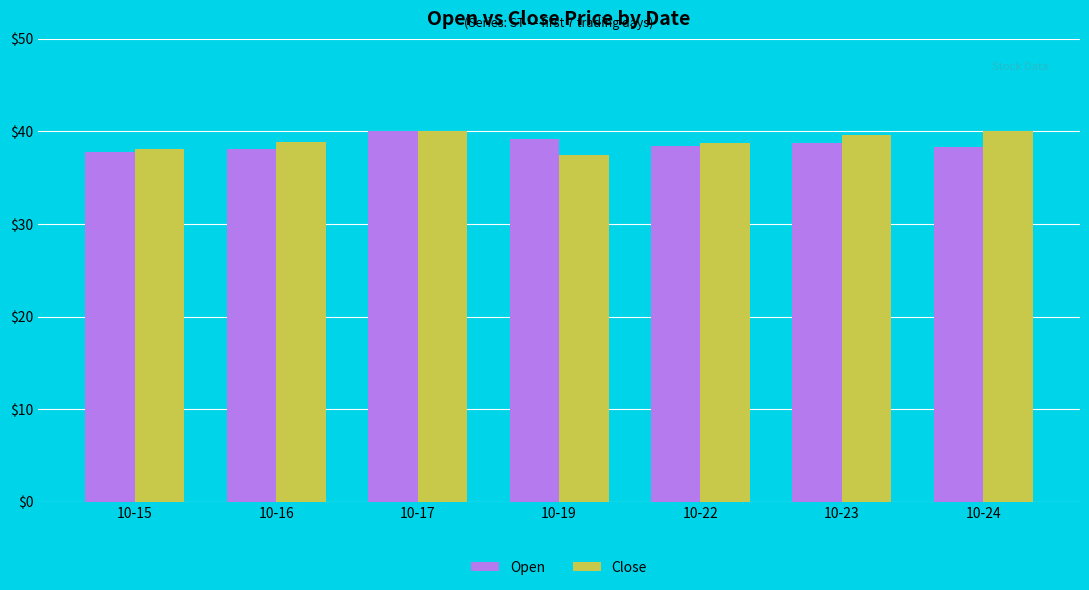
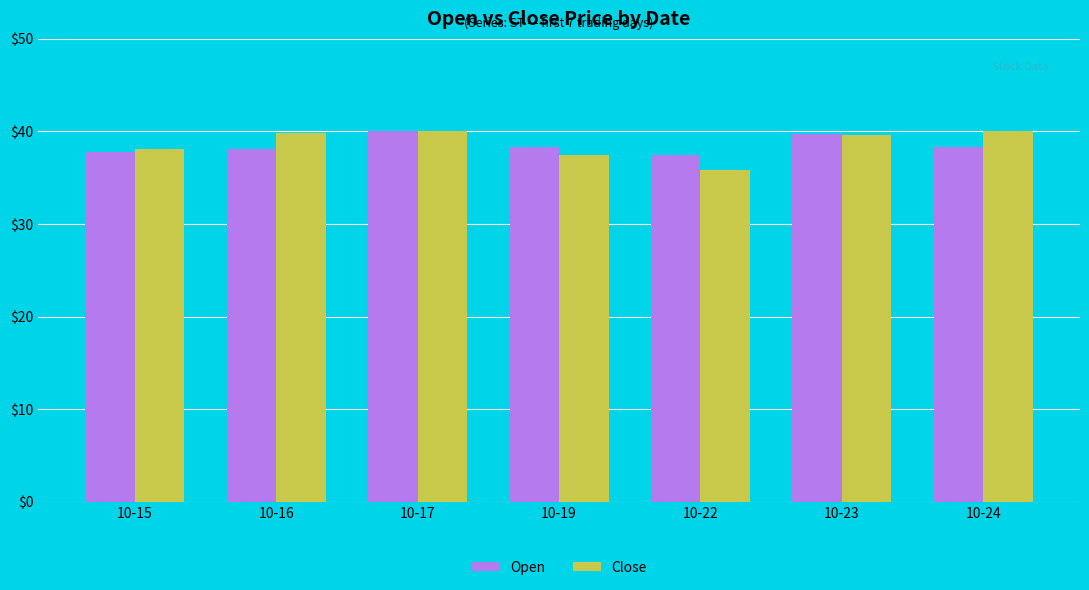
Close, 10-16: $39 -> $40
Open, 10-19: $39 -> $38
Open, 10-22: $38.4 -> $37.5
Close, 10-22: $39 -> $36
Open, 10-23: $39 -> $40
